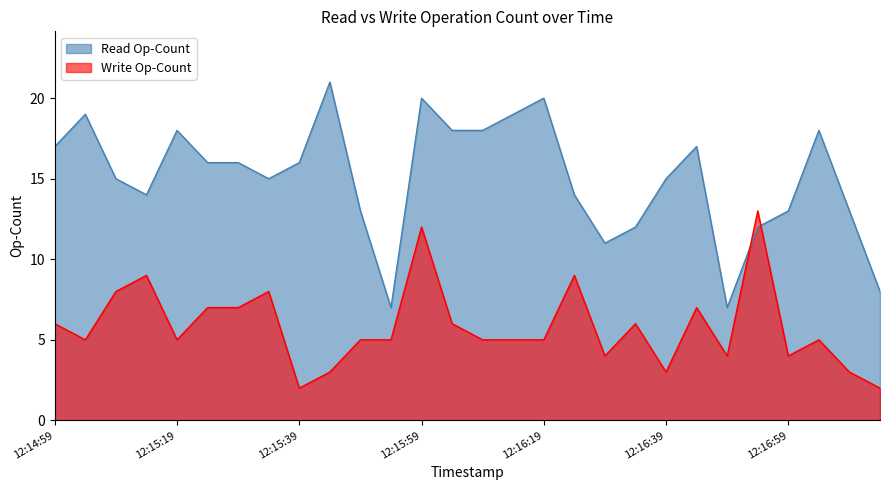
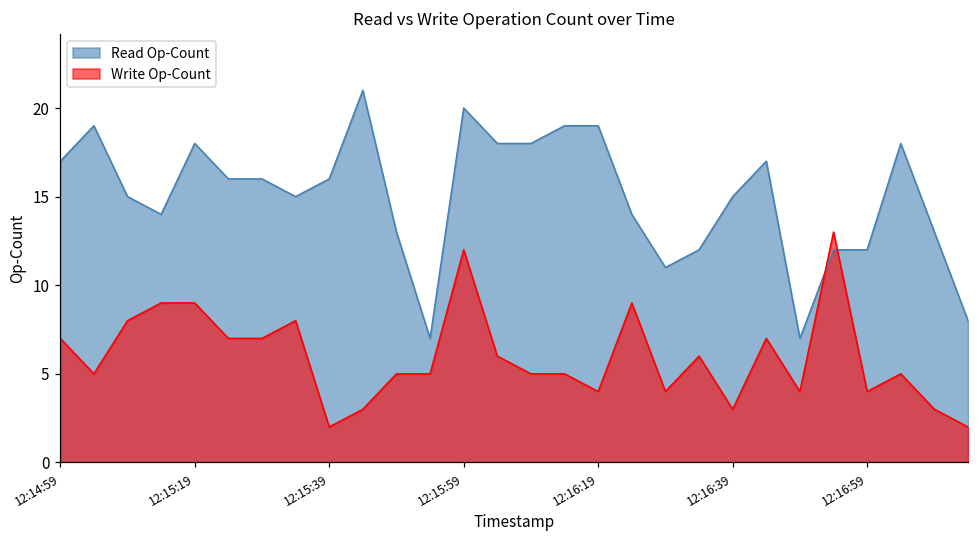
Write Op-Count, 12:14:59: 6 -> 7
Write Op-Count, 12:15:19: 5 -> 9
Read Op-Count, 12:16:19: 20 -> 19
Write Op-Count, 12:16:19: 5 -> 4
Read Op-Count, 12:16:59: 13 -> 12
